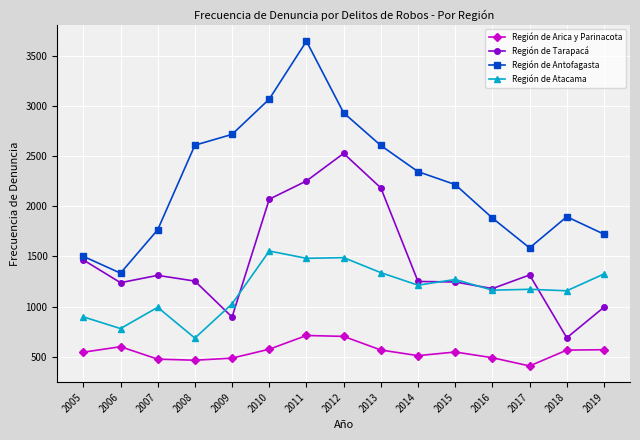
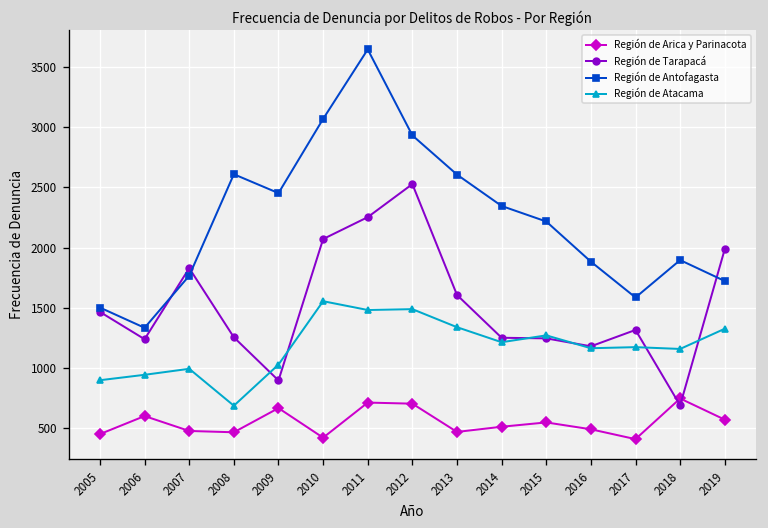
Región de Arica y Parinacota, 2005: 540 -> 450
Región de Atacama, 2006: 780 -> 940
Región de Tarapacá, 2007: 1310 -> 1830
Región de Arica y Parinacota, 2009: 490 -> 670
Región de Antofagasta, 2009: 2720 -> 2450
Región de Arica y Parinacota, 2010: 570 -> 420
Región de Arica y Parinacota, 2013: 570 -> 470
Región de Tarapacá, 2013: 2180 -> 1610
Región de Arica y Parinacota, 2018: 570 -> 750
Región de Tarapacá, 2019: 990 -> 1990
